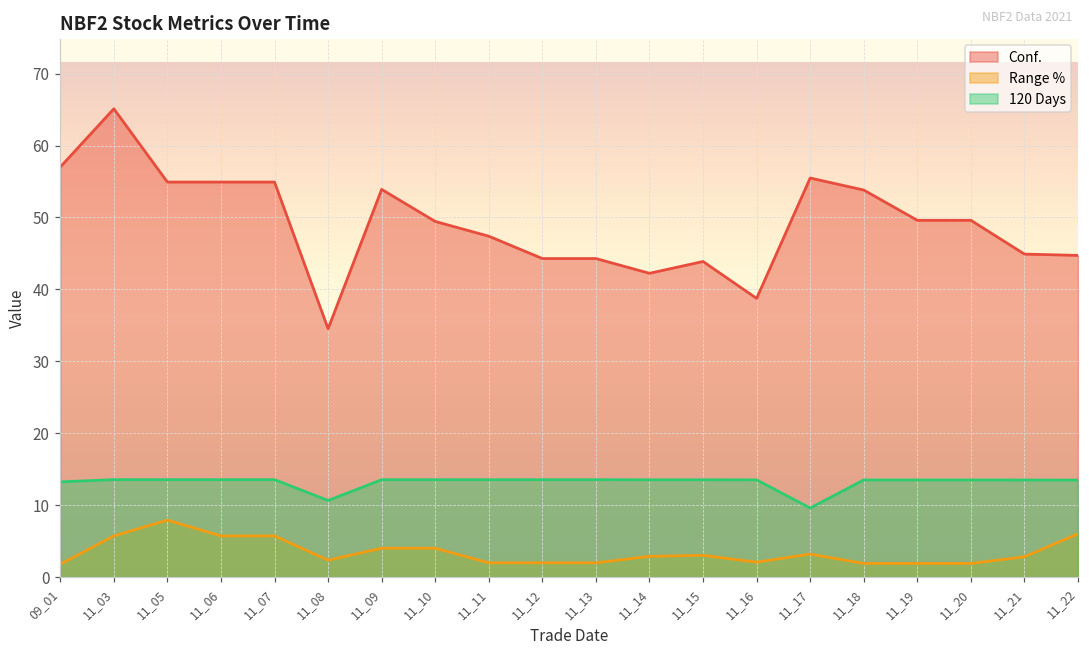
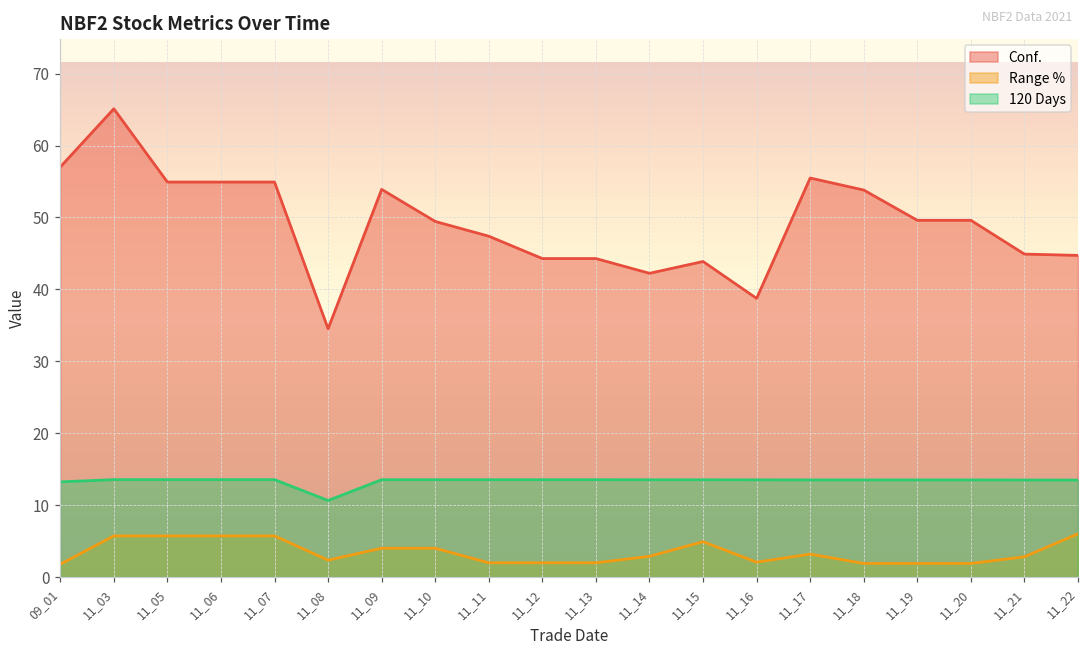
Range %, 11_05: 8 -> 6
Range %, 11_15: 3 -> 5
120 Days, 11_17: 10 -> 13
